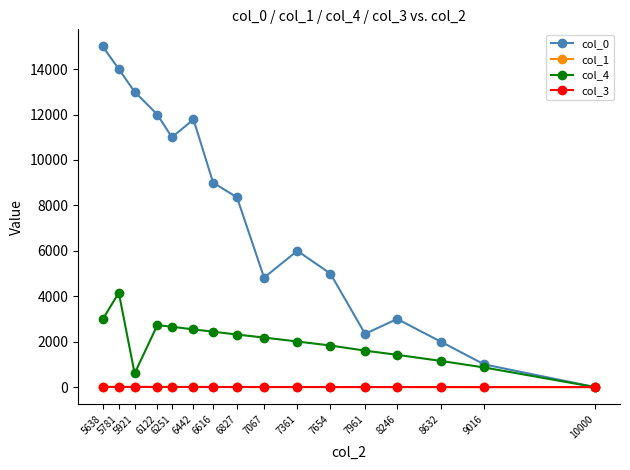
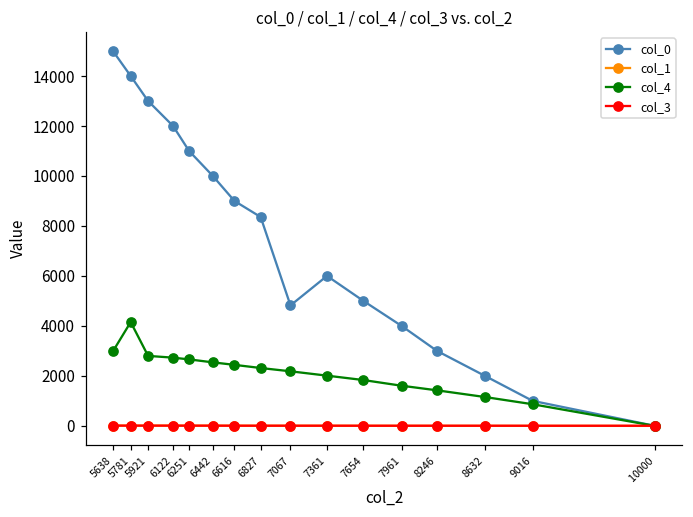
col_4, 5921: 600 -> 2800
col_0, 6442: 11800 -> 10000
col_0, 7961: 2300 -> 4000
